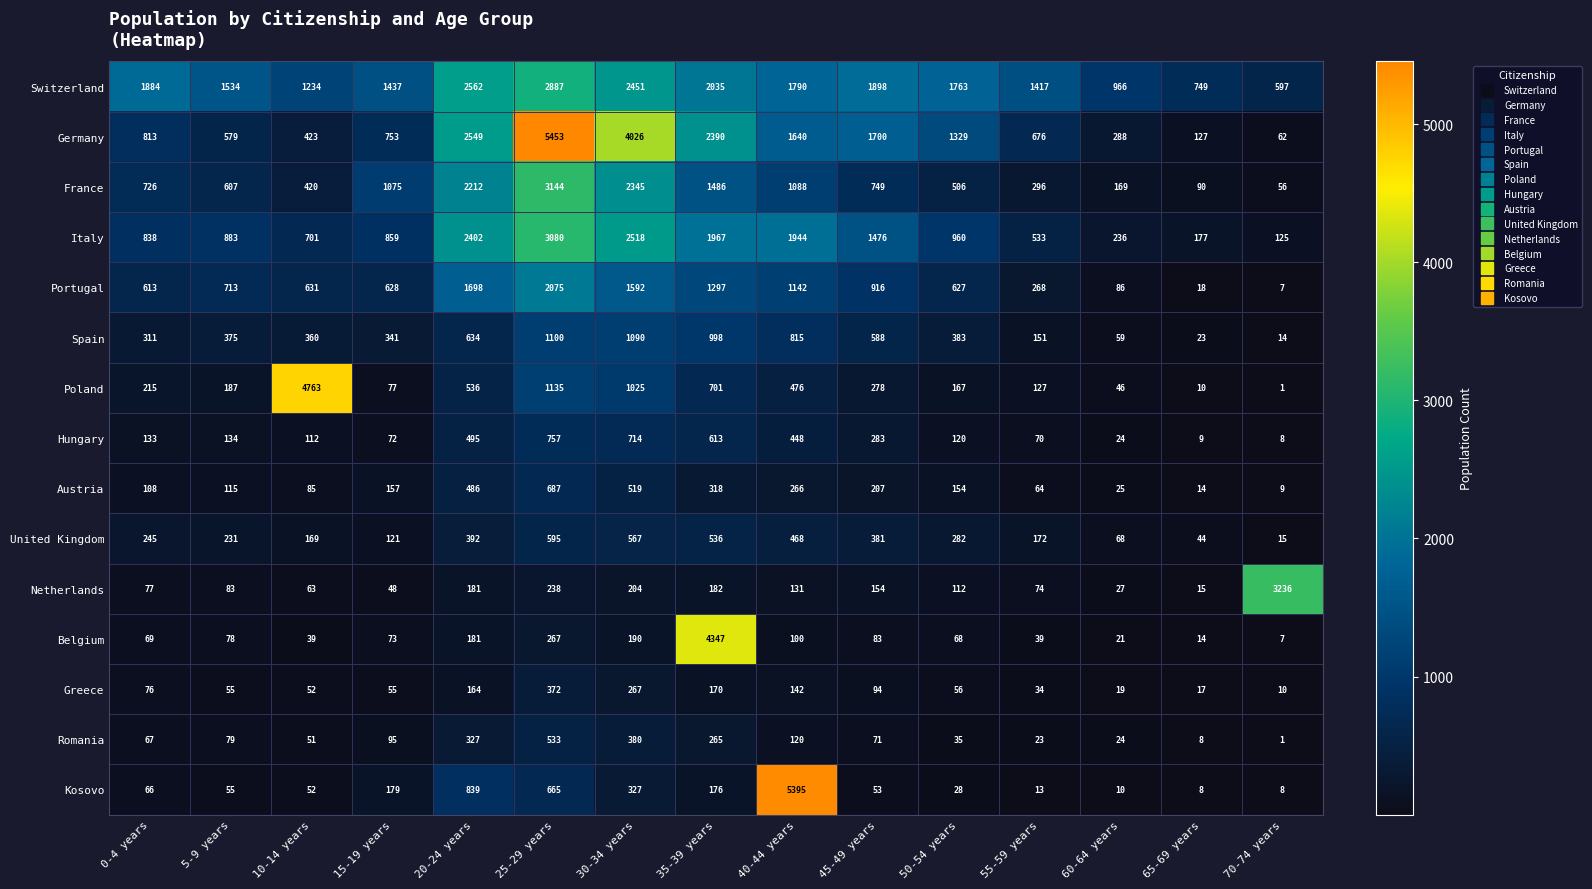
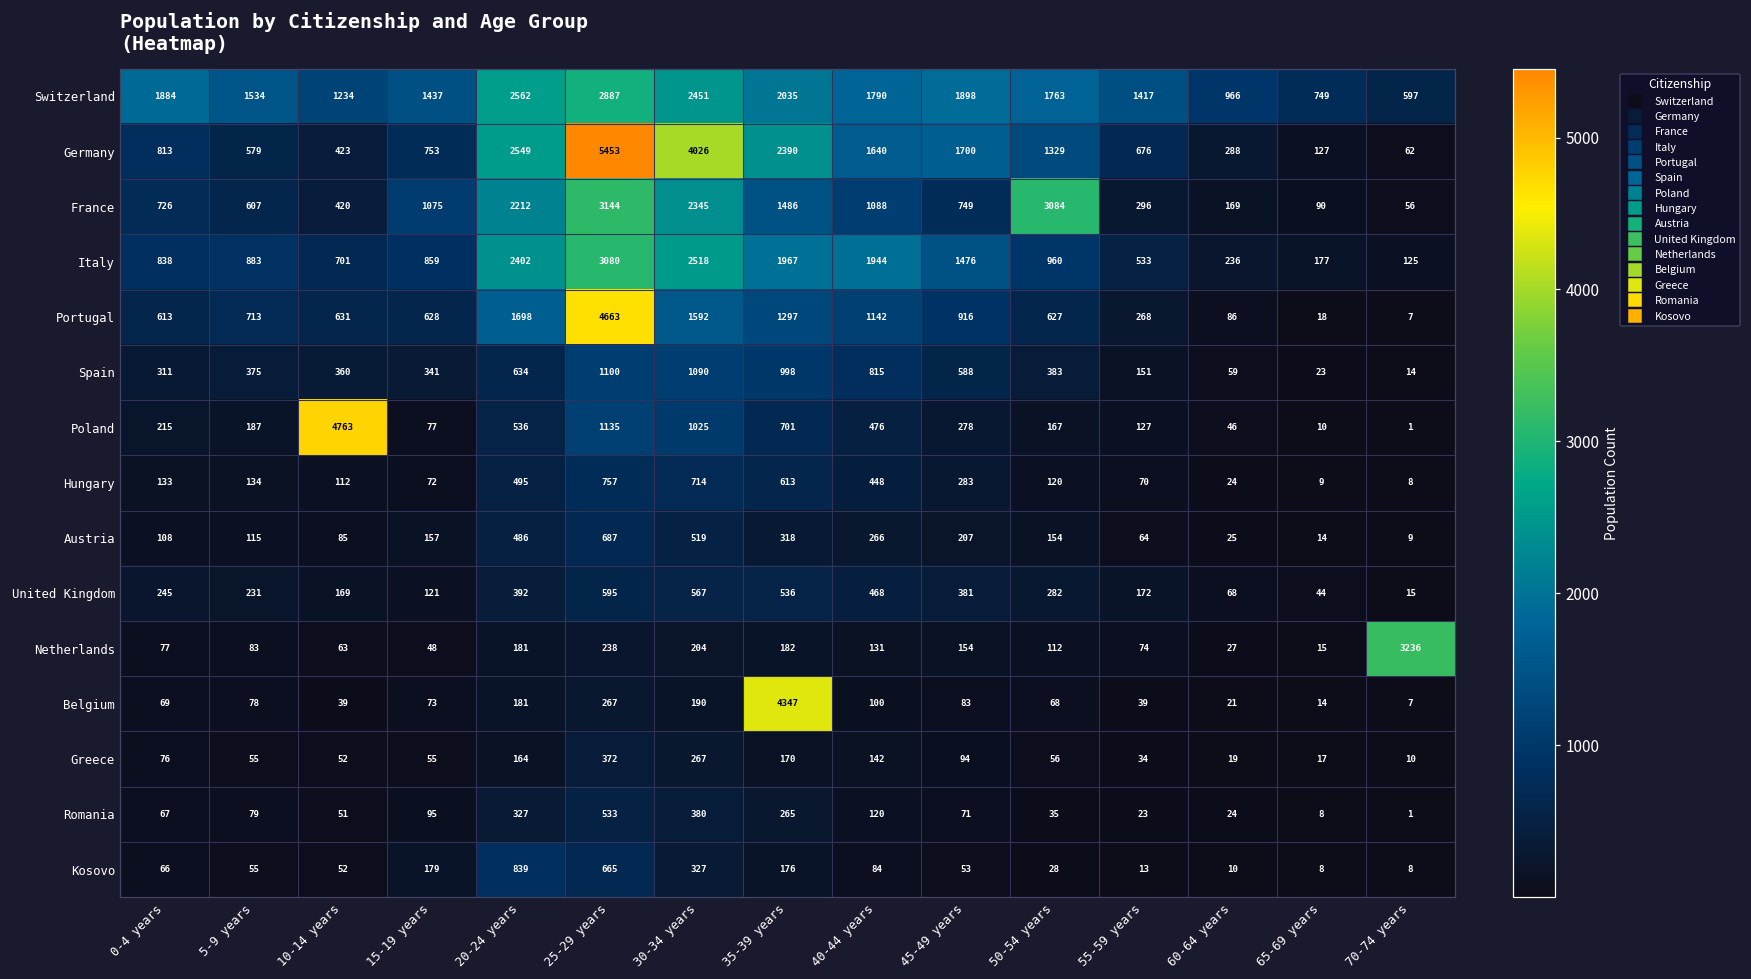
France, 50-54 years: 506 -> 3084
Portugal, 25-29 years: 2075 -> 4663
Kosovo, 40-44 years: 5395 -> 84
